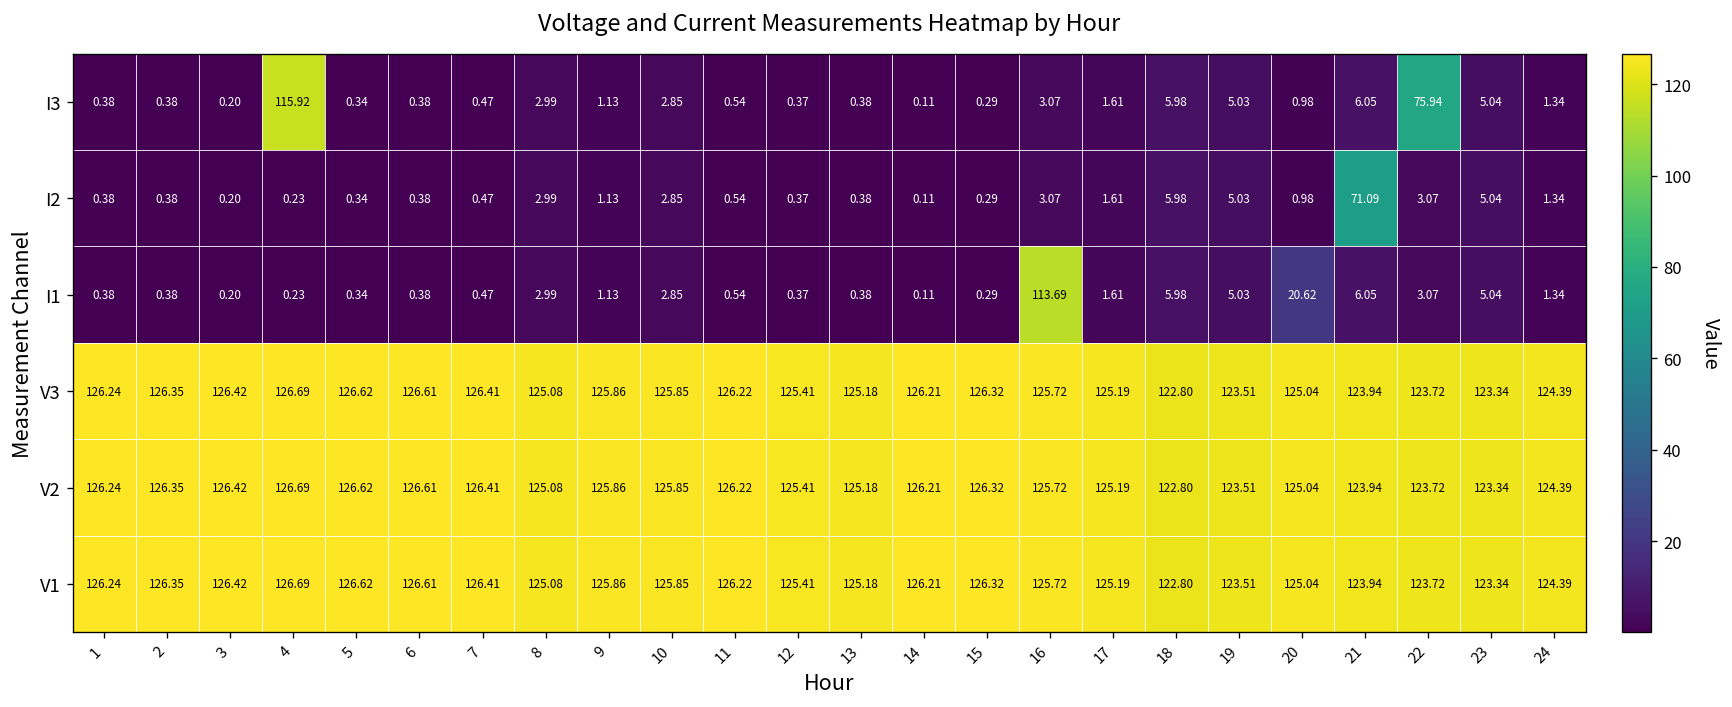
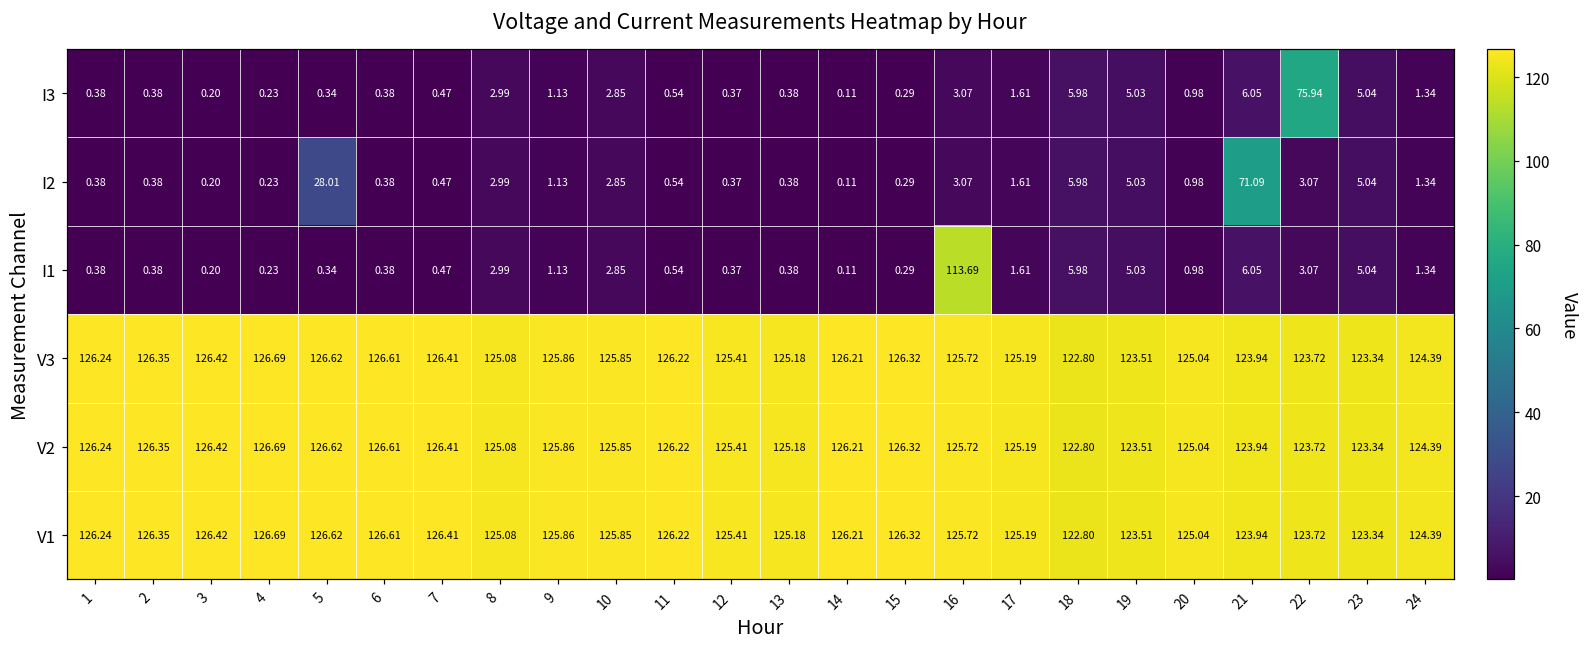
I3, 4: 115.92 -> 0.23
I2, 5: 0.34 -> 28.01
I1, 20: 20.62 -> 0.98
